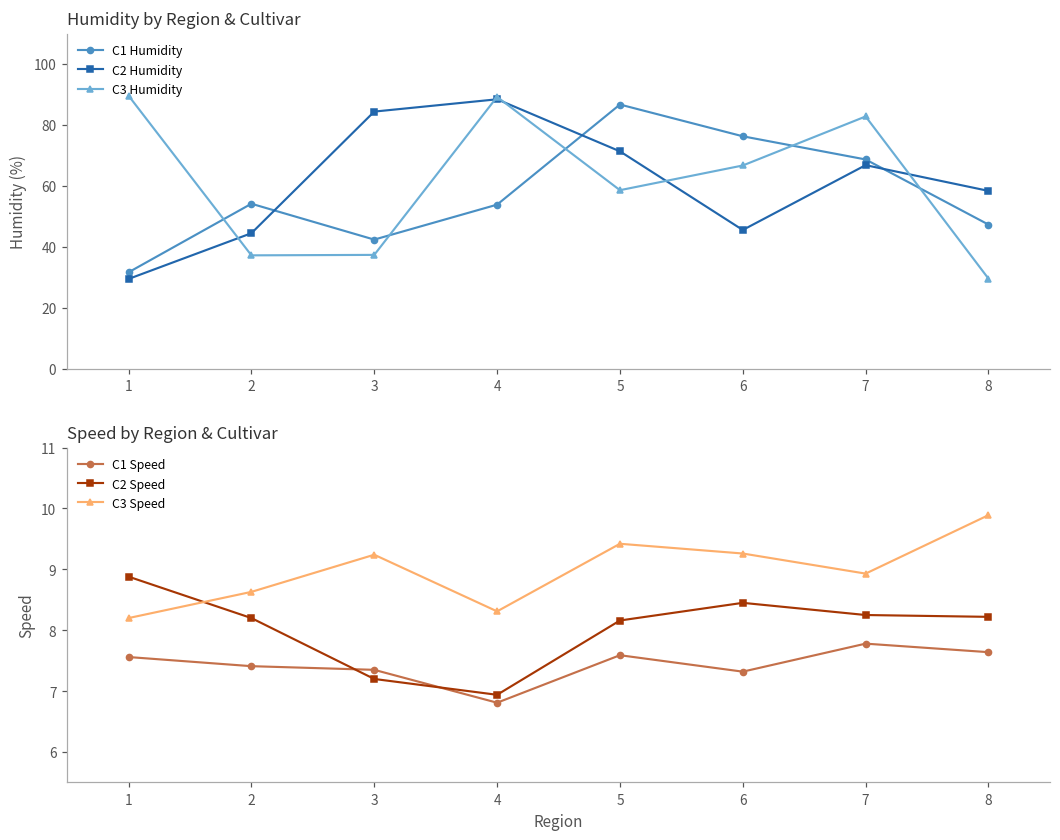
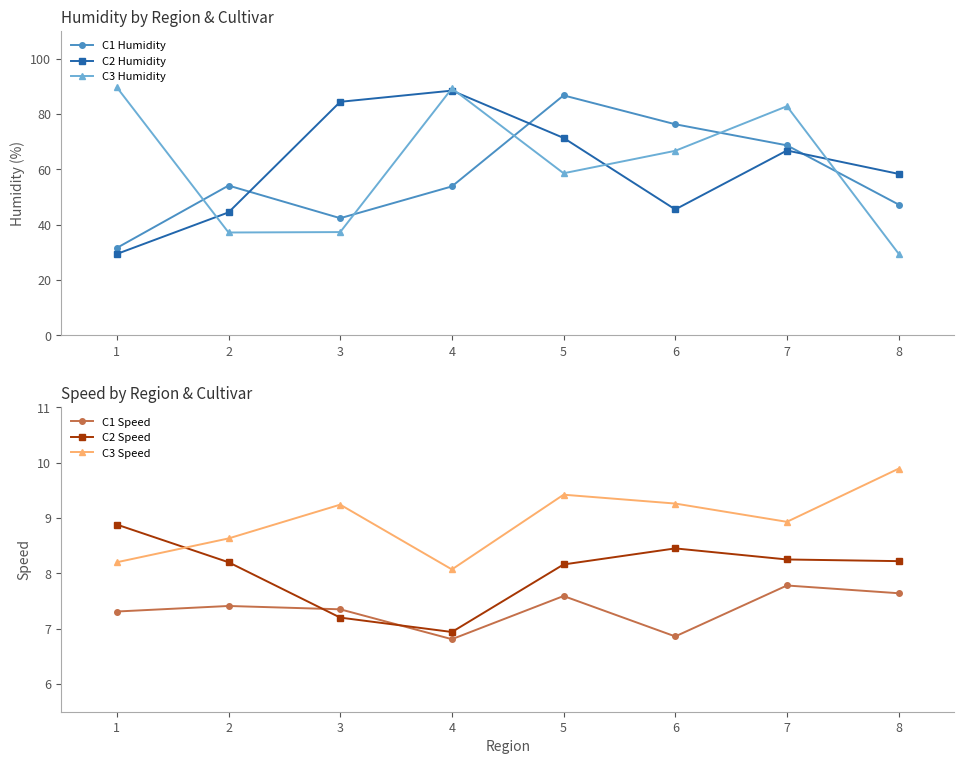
Speed by Region & Cultivar, C1 Speed, 1: 7.6 -> 7.3
Speed by Region & Cultivar, C3 Speed, 4: 8.3 -> 8.1
Speed by Region & Cultivar, C1 Speed, 6: 7.3 -> 6.9
